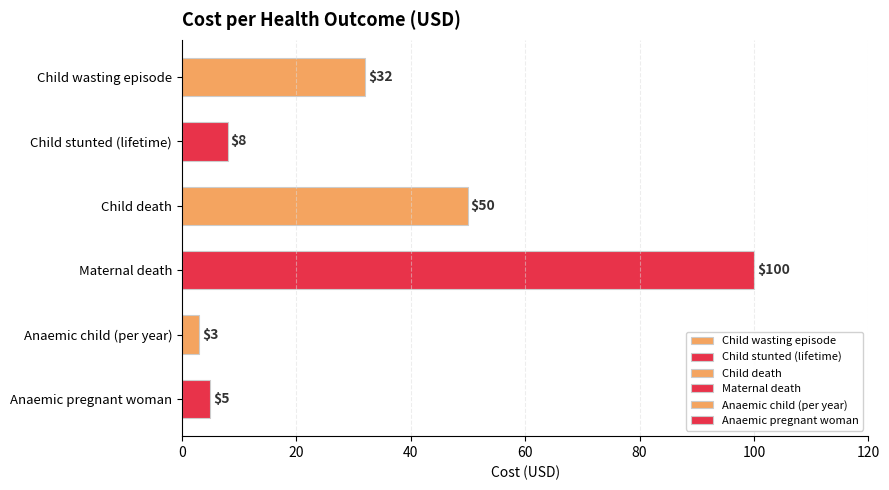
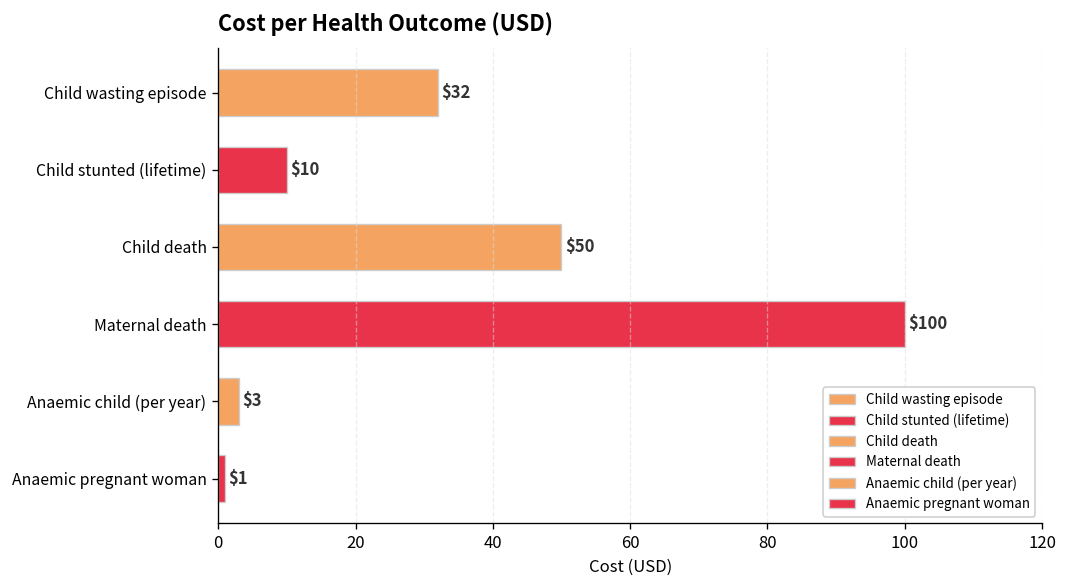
Child stunted (lifetime): $8 -> $10
Anaemic pregnant woman: $5 -> $1
